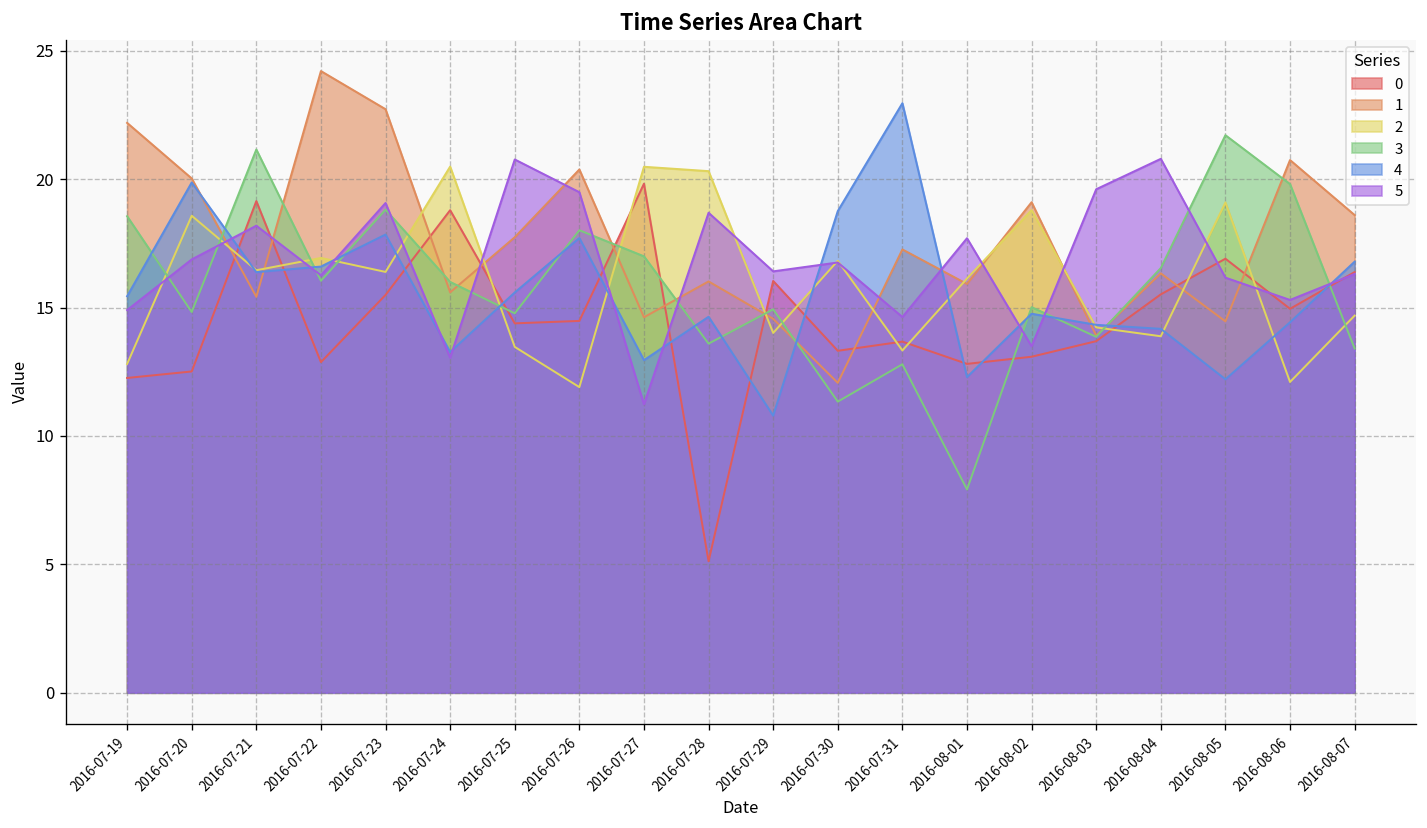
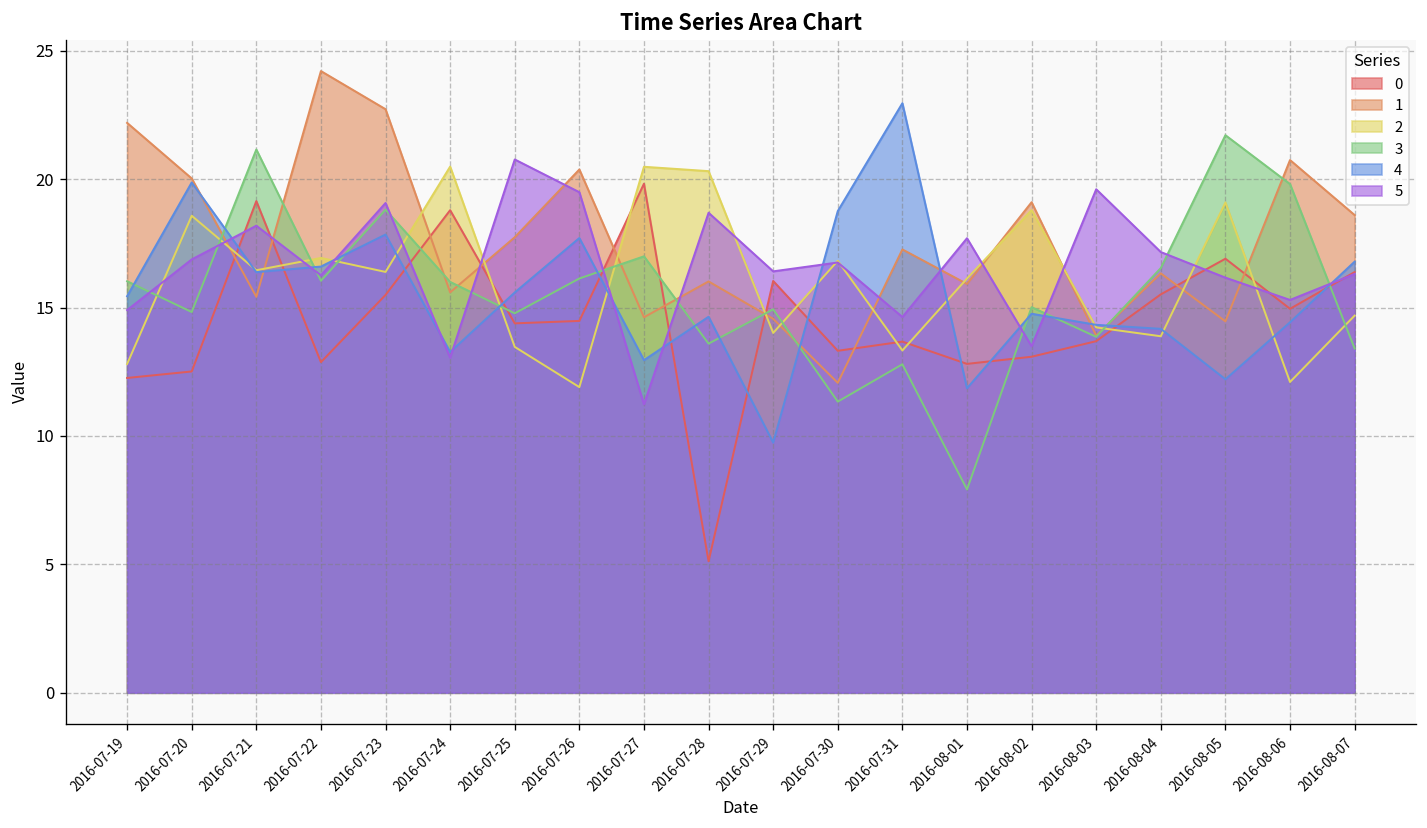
3, 2016-07-19: 18.6 -> 16.0
3, 2016-07-26: 18.0 -> 16.1
4, 2016-07-29: 10.8 -> 9.7
4, 2016-08-01: 12.3 -> 11.9
5, 2016-08-04: 20.8 -> 17.2
